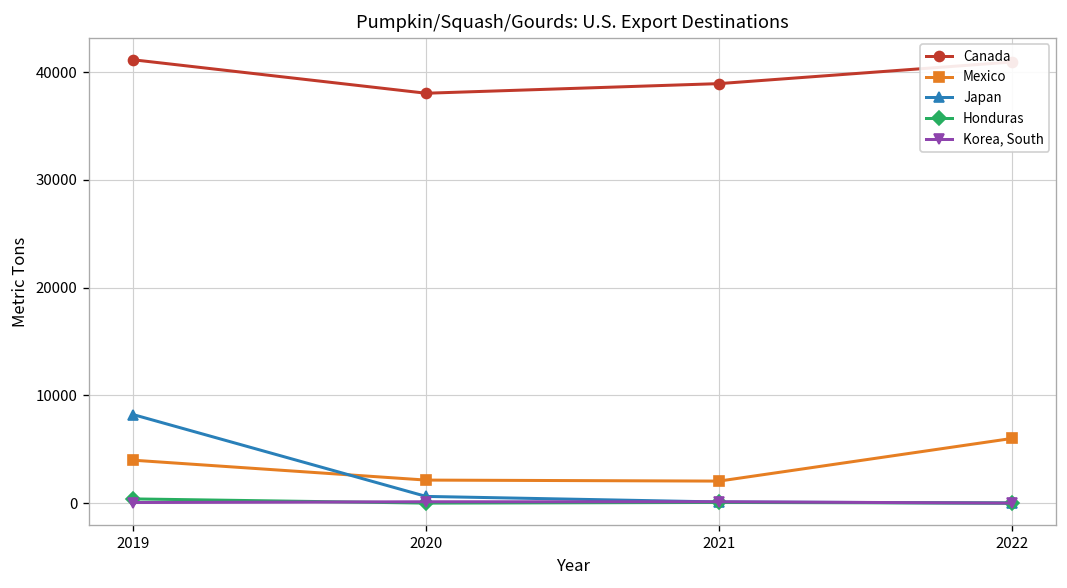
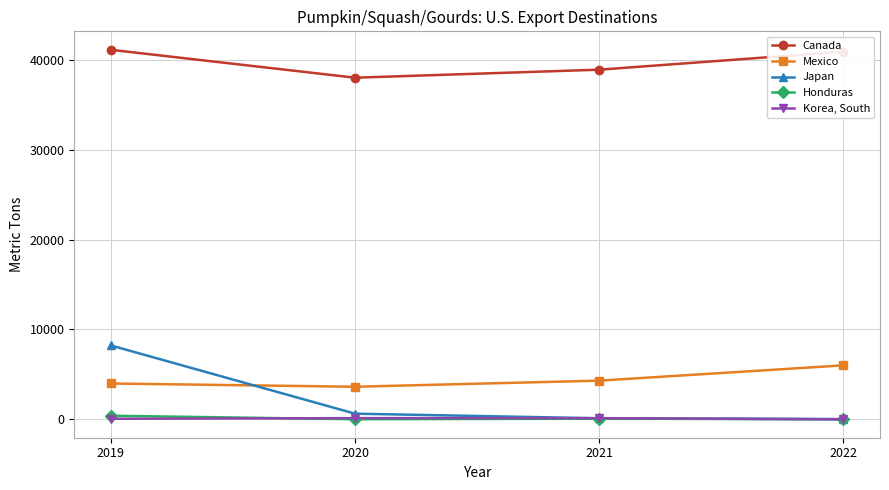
Mexico, 2020: 2000 -> 4000
Mexico, 2021: 2000 -> 4000
